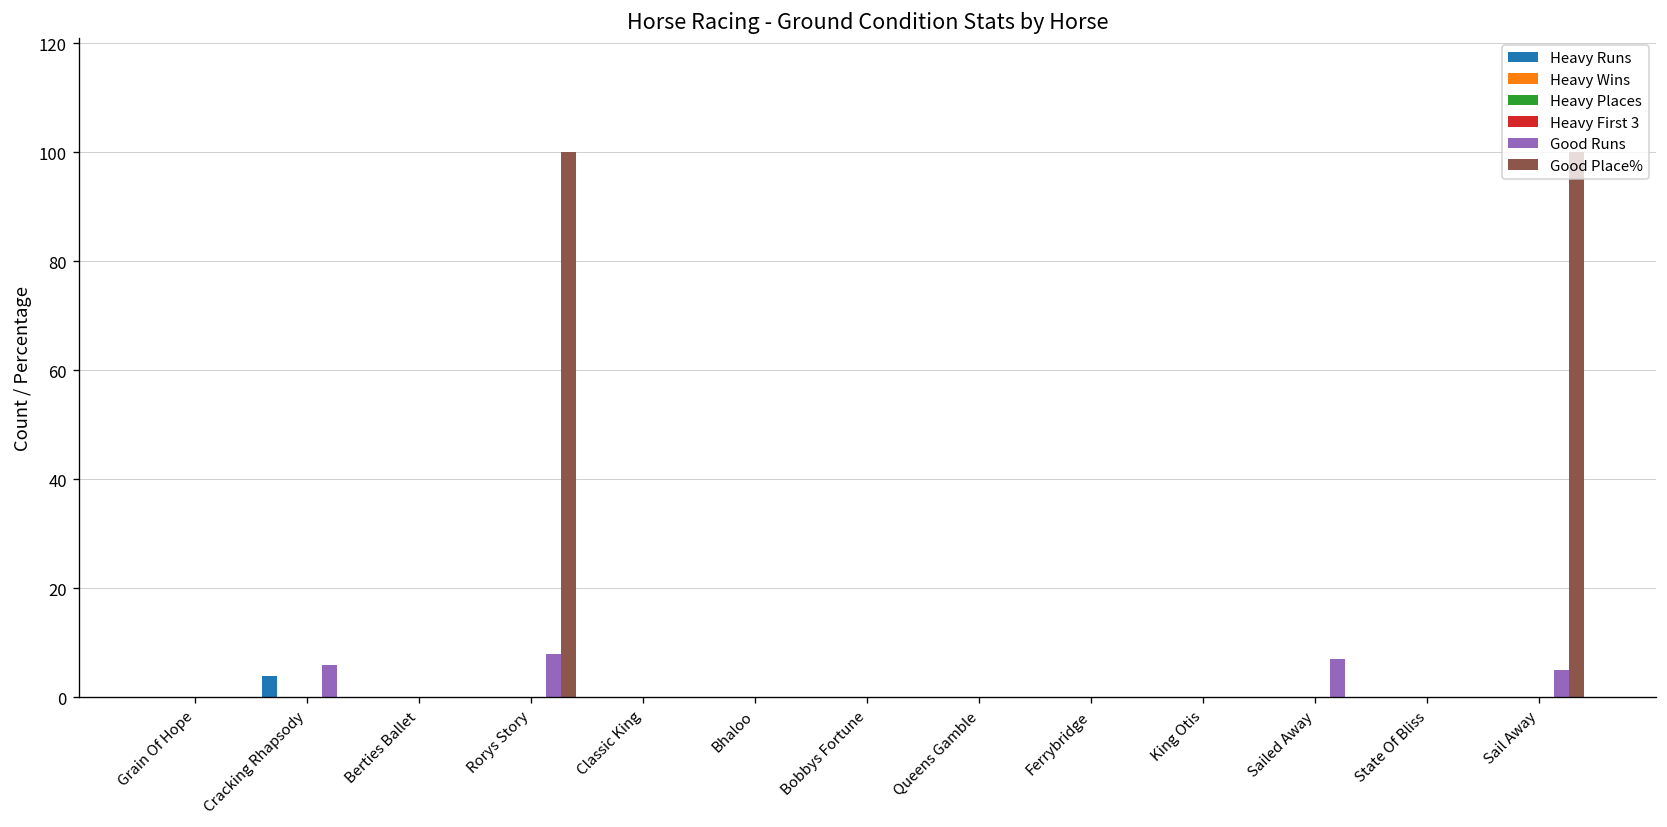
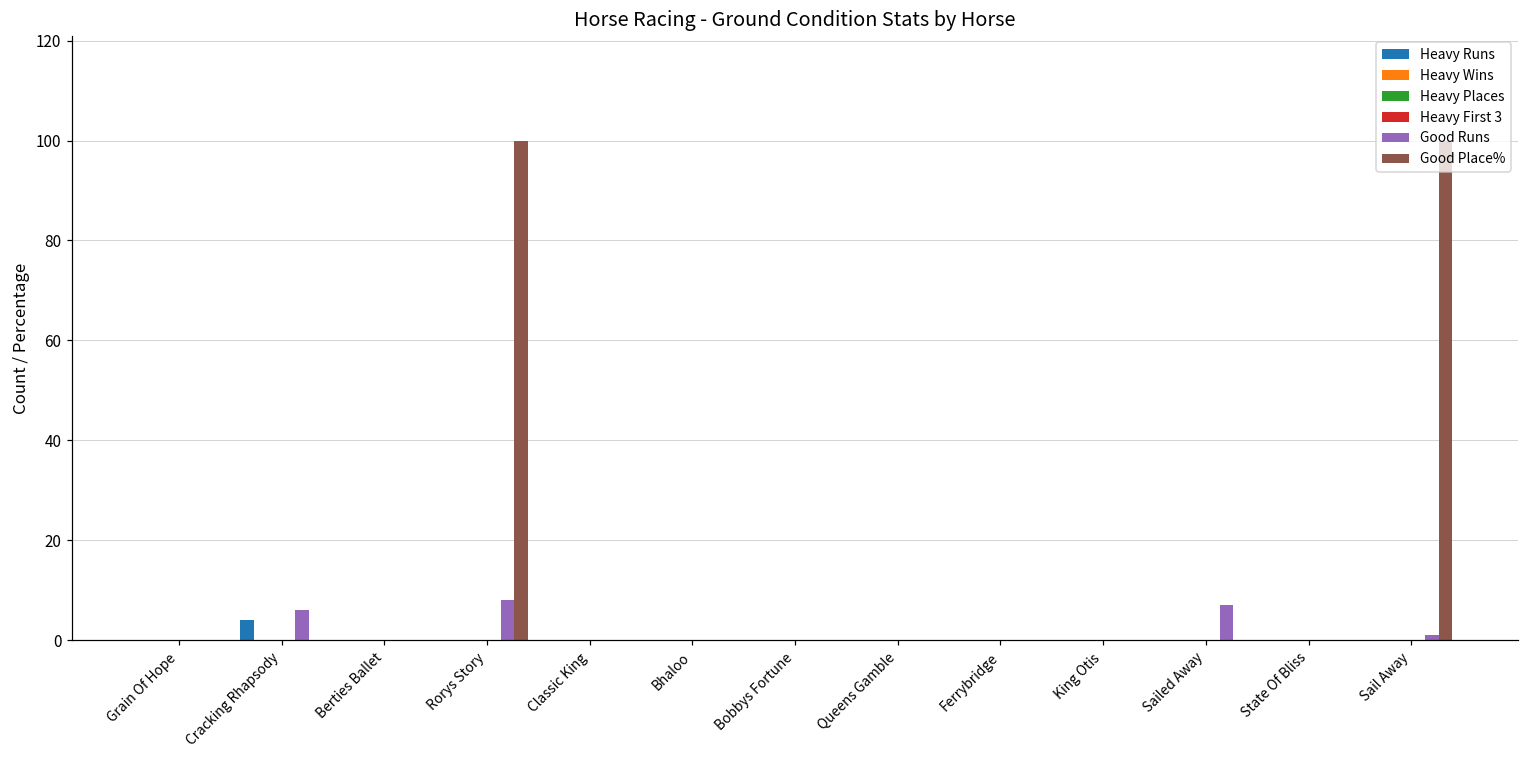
Good Runs, Sail Away: 5 -> 1
